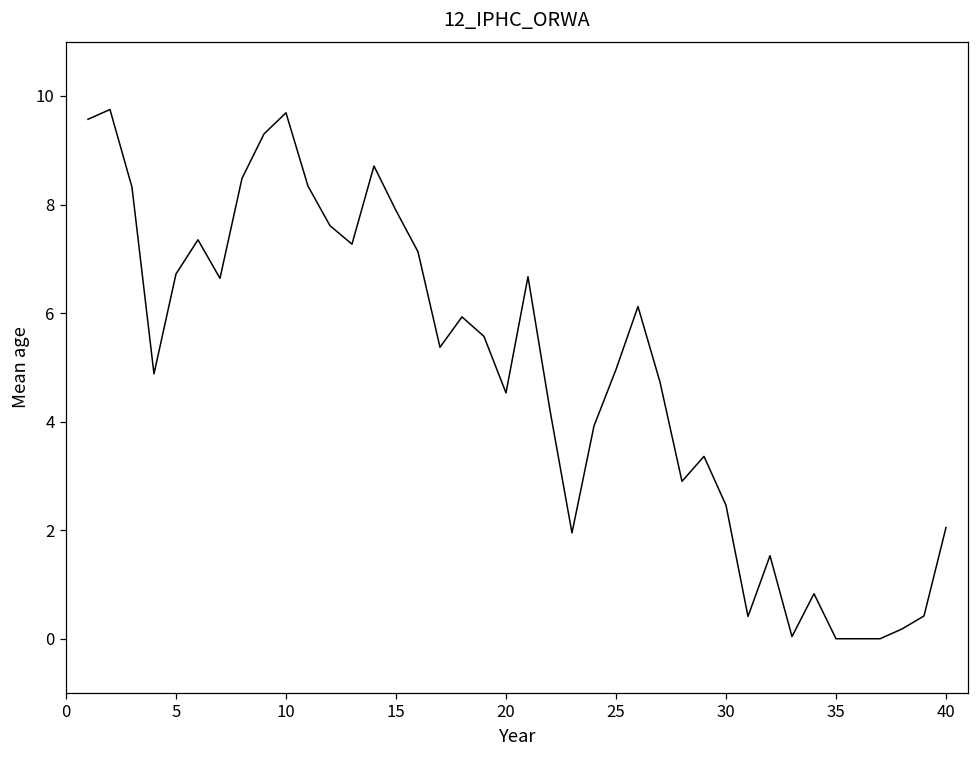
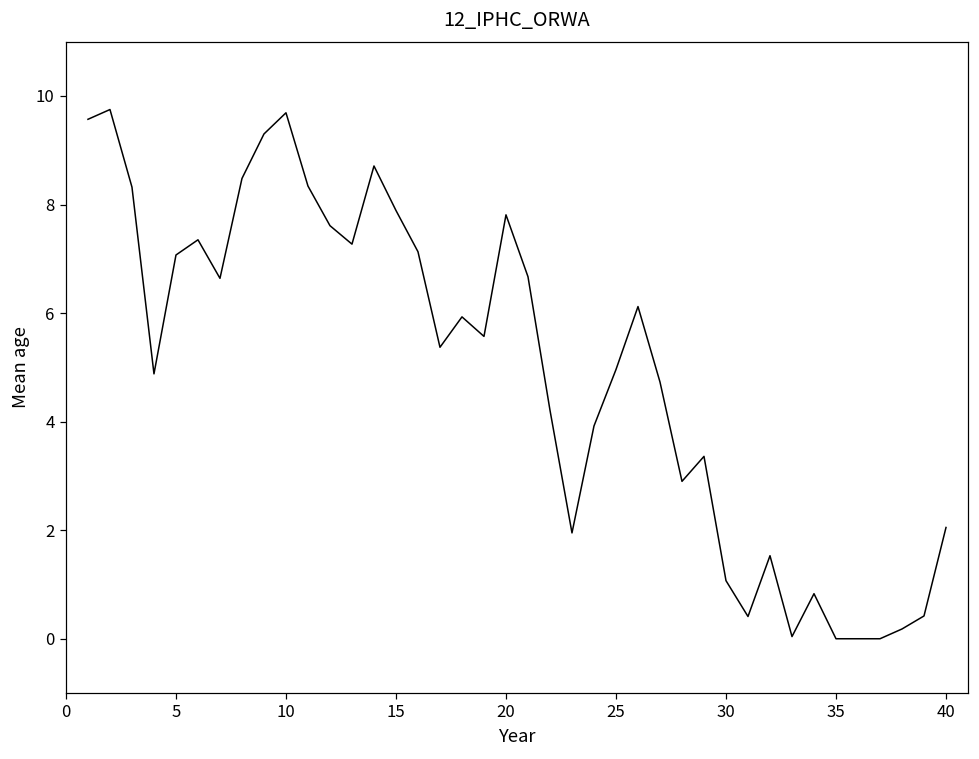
5: 6.7 -> 7.1
20: 4.5 -> 7.8
30: 2.5 -> 1.1
